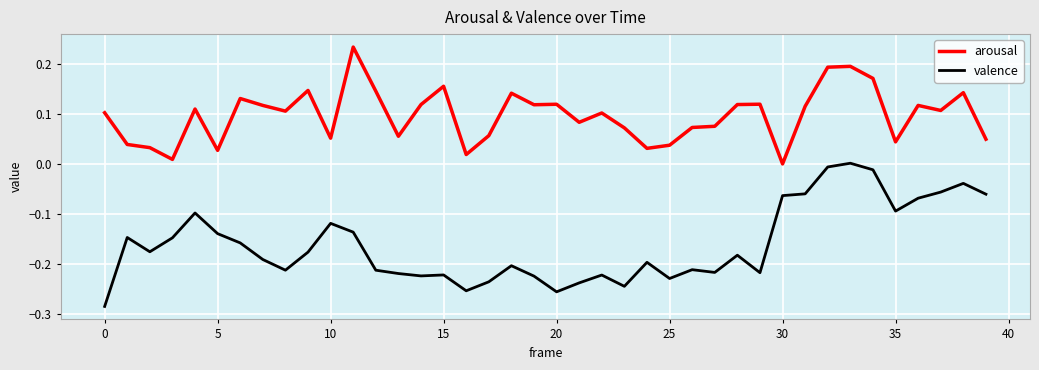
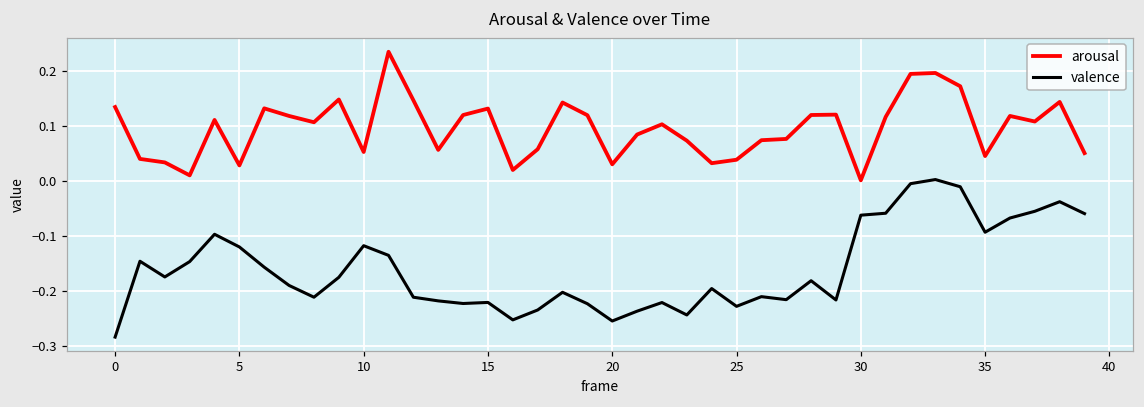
arousal, 0: 0.10 -> 0.13
valence, 5: -0.14 -> -0.12
arousal, 15: 0.16 -> 0.13
arousal, 20: 0.12 -> 0.03
